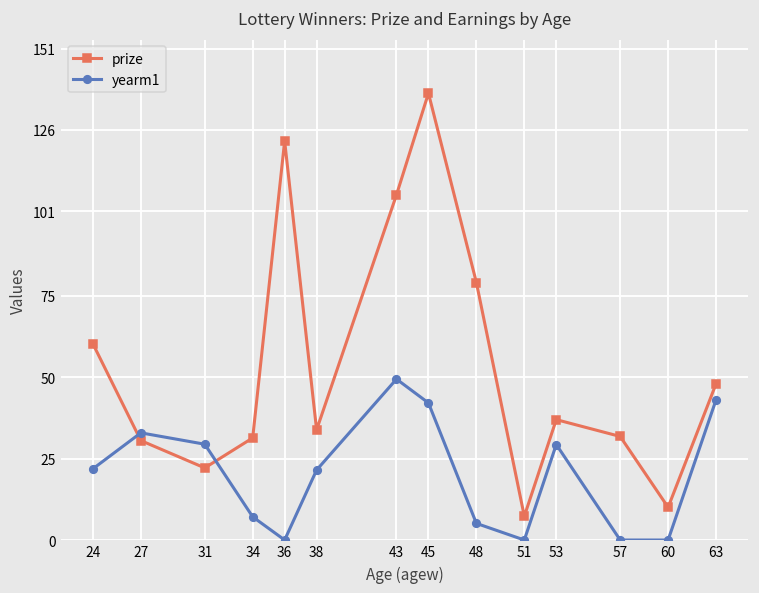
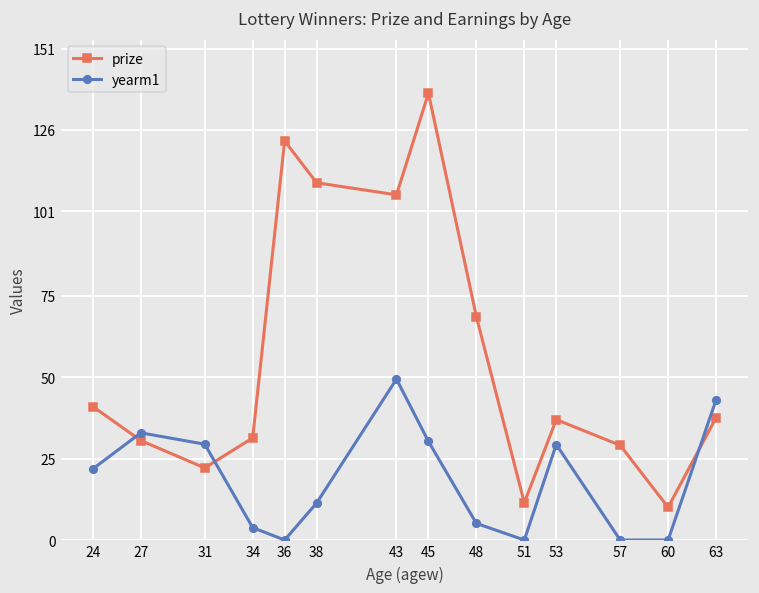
prize, 24: 60 -> 41
yearm1, 34: 7 -> 4
prize, 38: 34 -> 110
yearm1, 38: 22 -> 11
yearm1, 45: 42 -> 30
prize, 48: 79 -> 69
prize, 51: 7 -> 11
prize, 57: 32 -> 29
prize, 63: 48 -> 38
